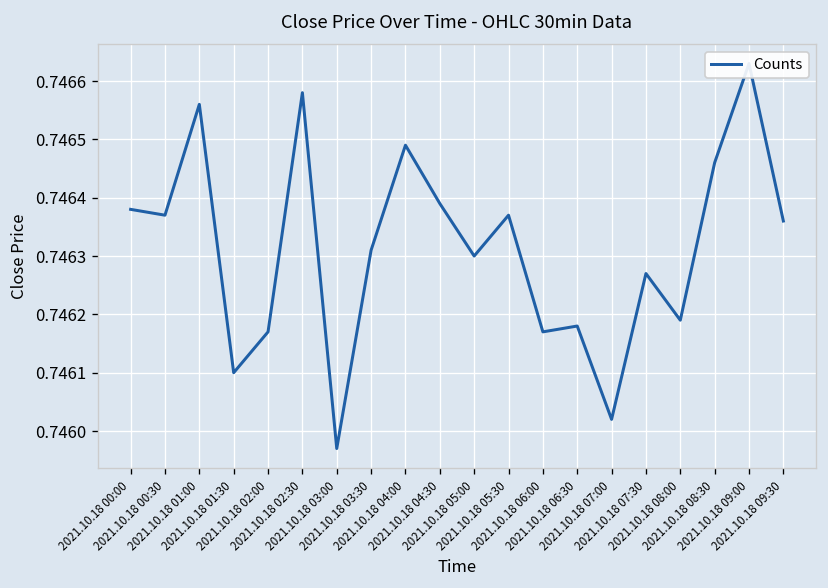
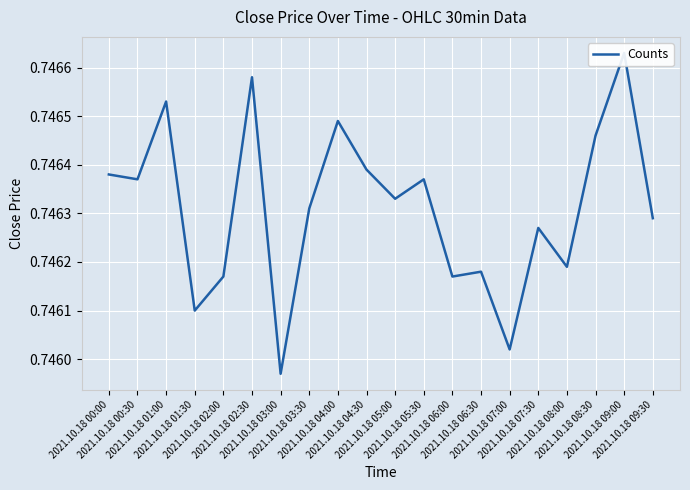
2021.10.18 01:00: 0.74656 -> 0.74653
2021.10.18 05:00: 0.74630 -> 0.74633
2021.10.18 09:30: 0.74636 -> 0.74629
